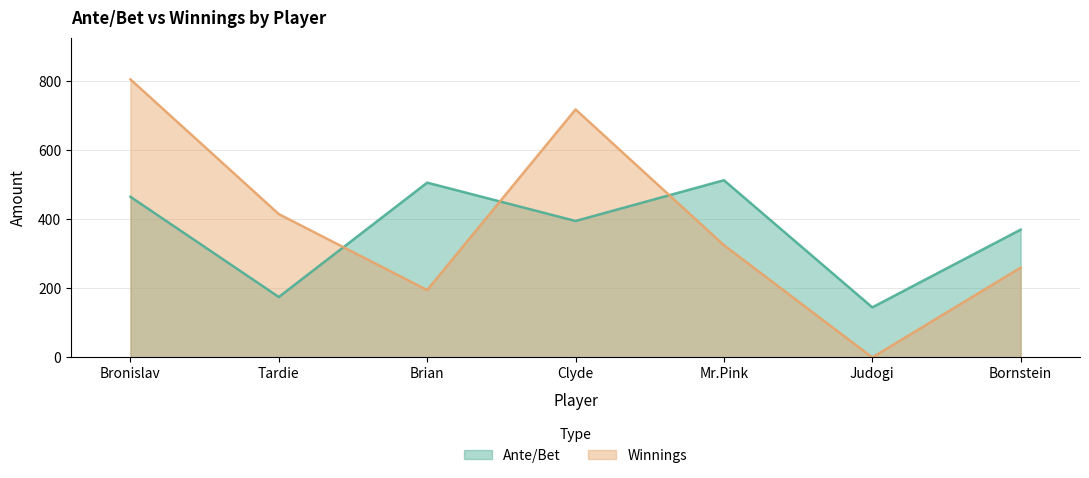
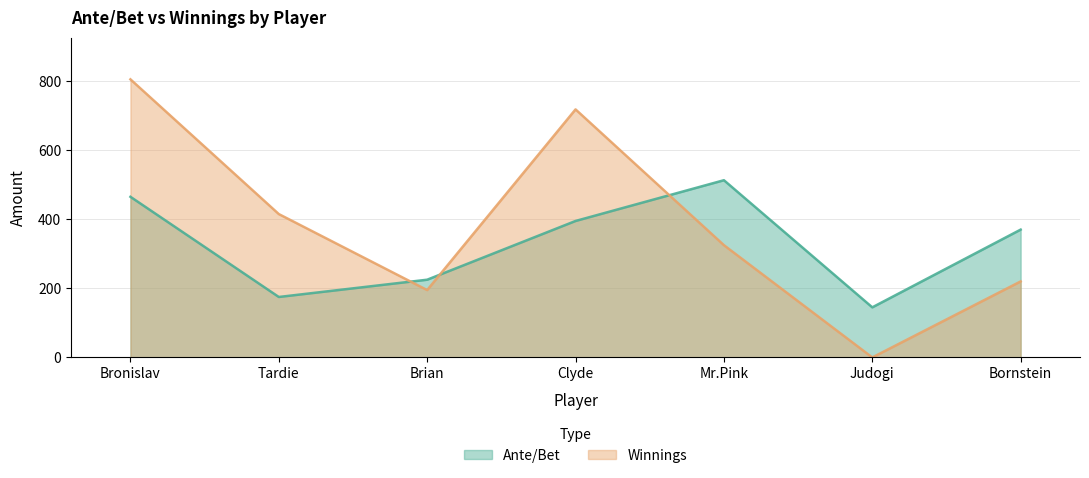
Ante/Bet, Brian: 510 -> 230
Winnings, Bornstein: 260 -> 220
